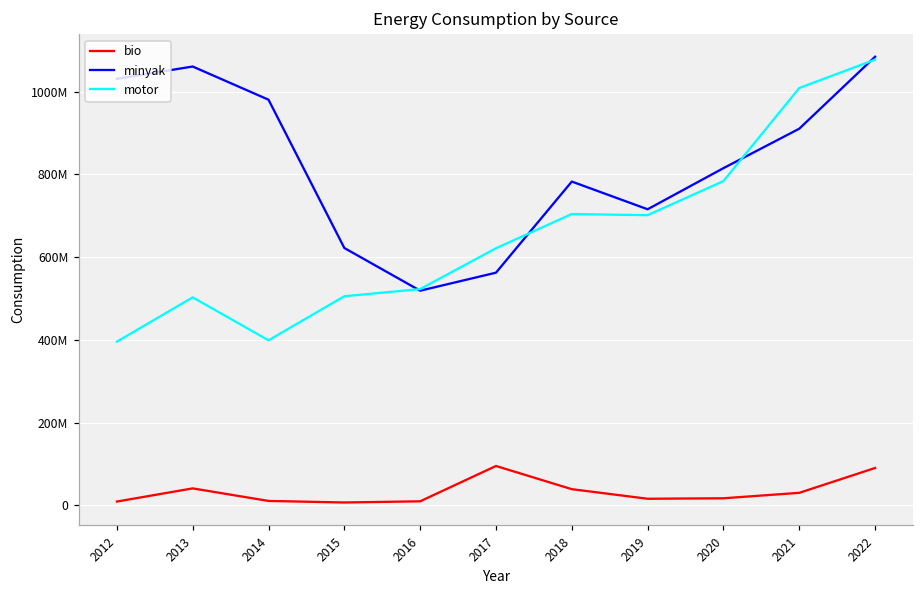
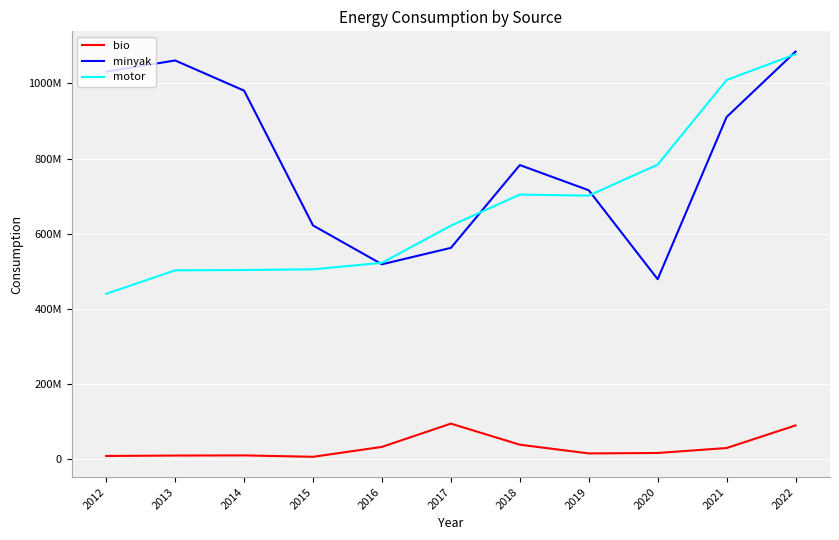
motor, 2012: 400000000 -> 440000000
bio, 2013: 40000000 -> 10000000
motor, 2014: 400000000 -> 500000000
bio, 2016: 10000000 -> 30000000
minyak, 2020: 820000000 -> 480000000
